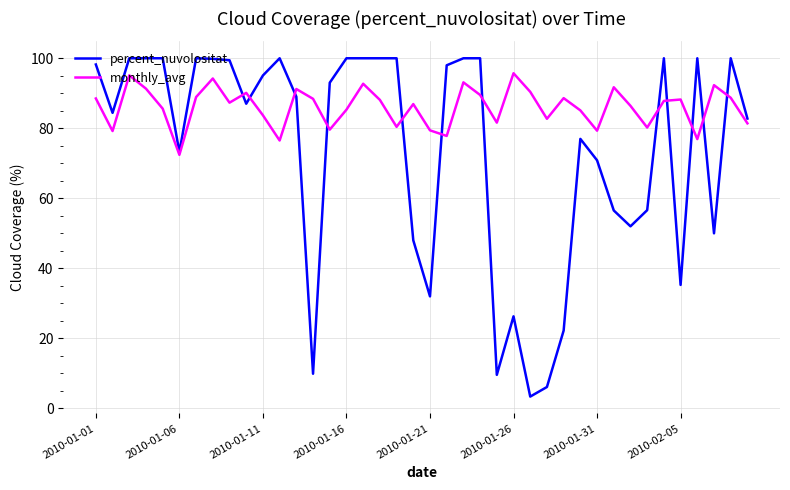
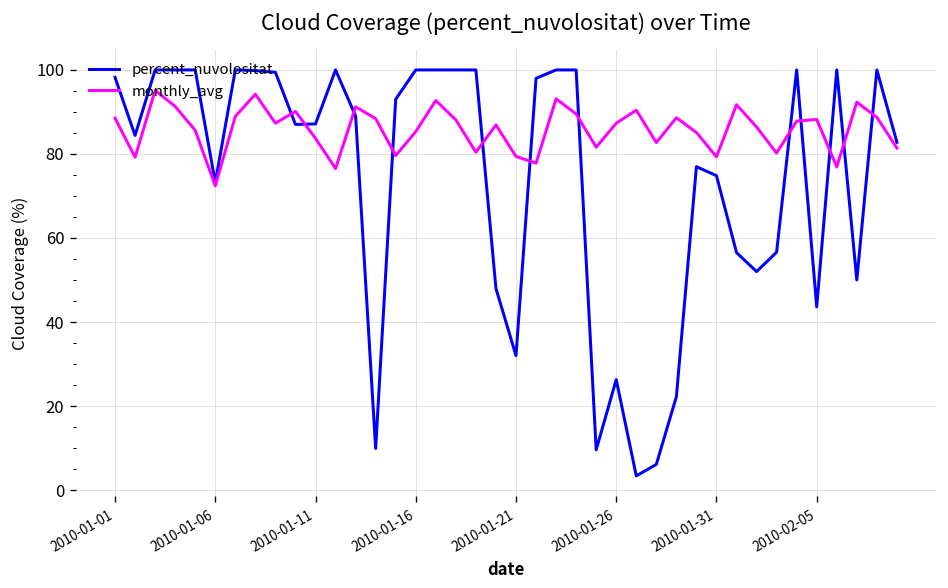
percent_nuvolositat, 2010-01-11: 95 -> 87
monthly_avg, 2010-01-26: 96 -> 87
percent_nuvolositat, 2010-01-31: 71 -> 75
percent_nuvolositat, 2010-02-05: 35 -> 44
